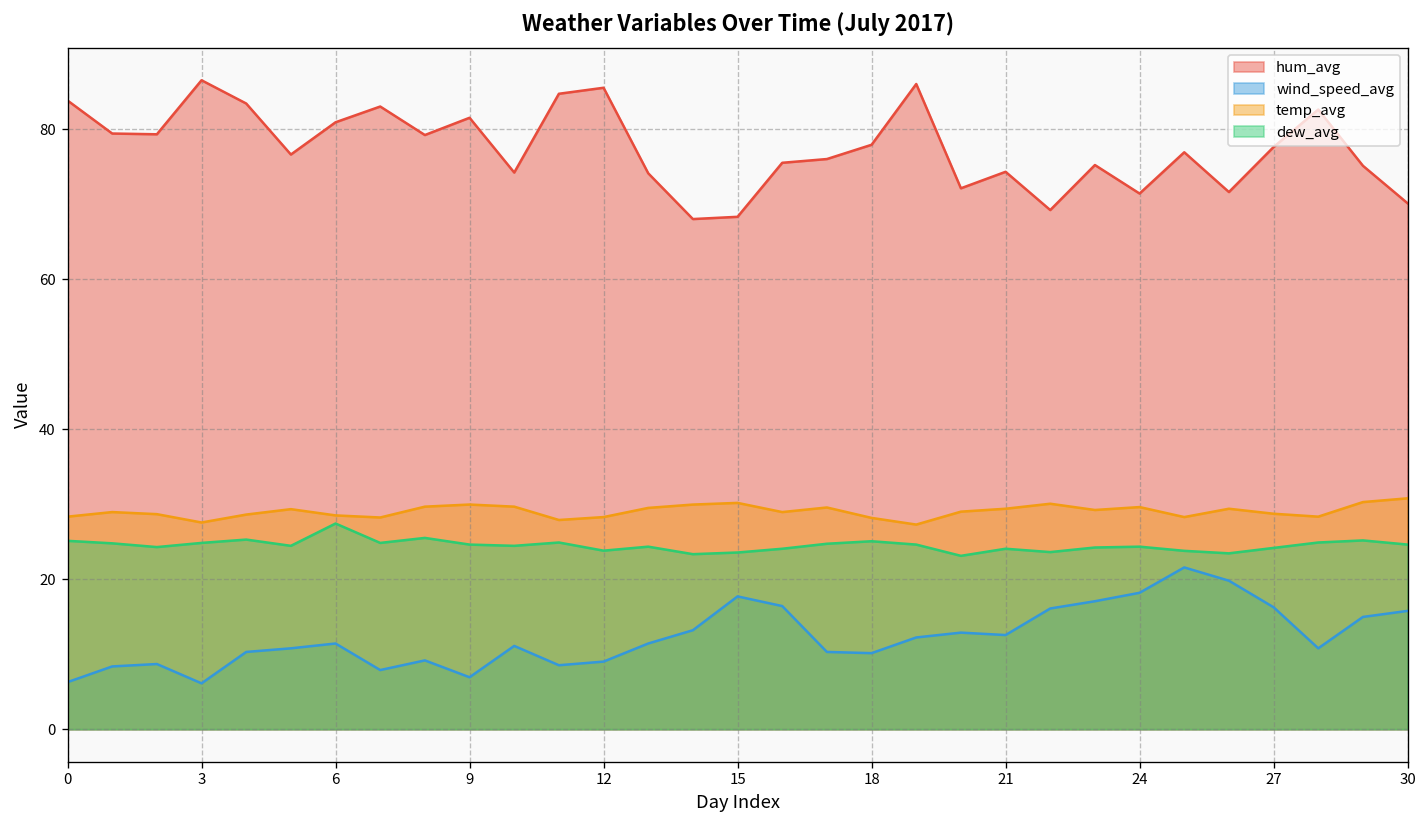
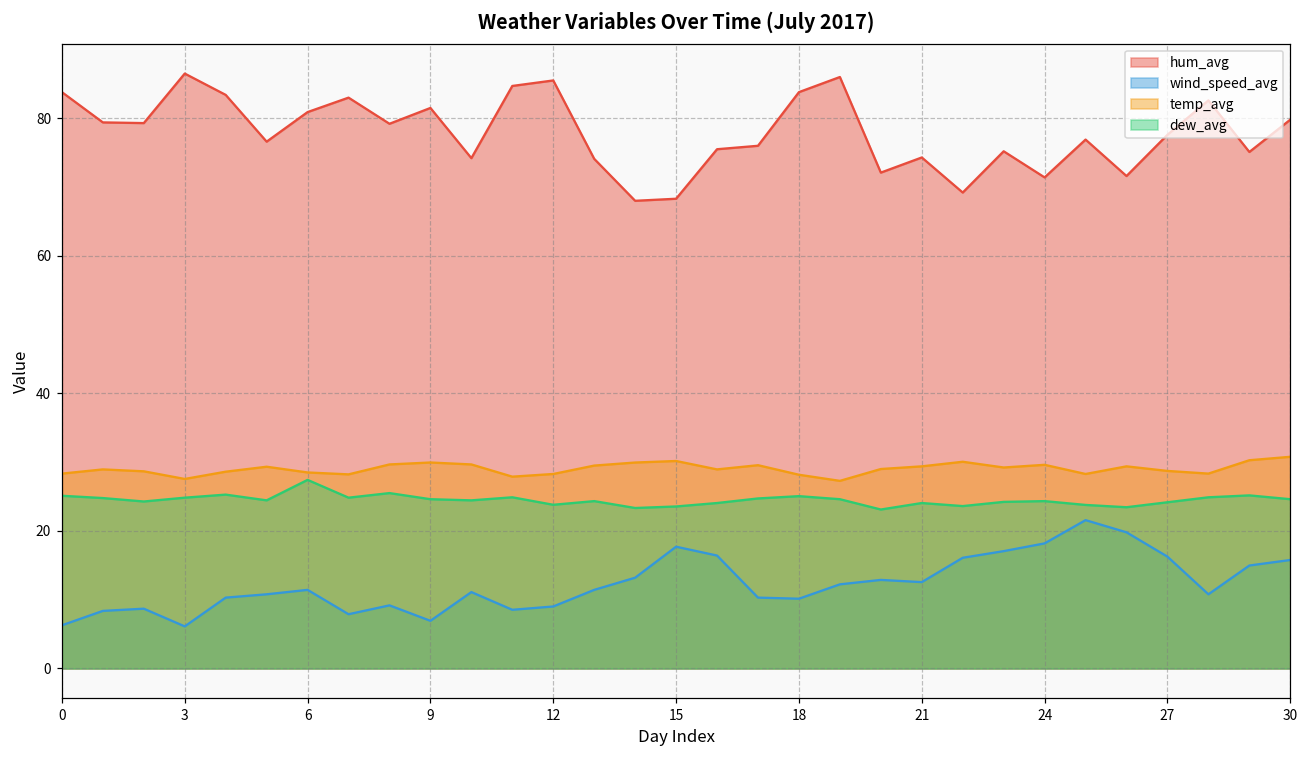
hum_avg, 18: 78 -> 84
hum_avg, 30: 70 -> 80
